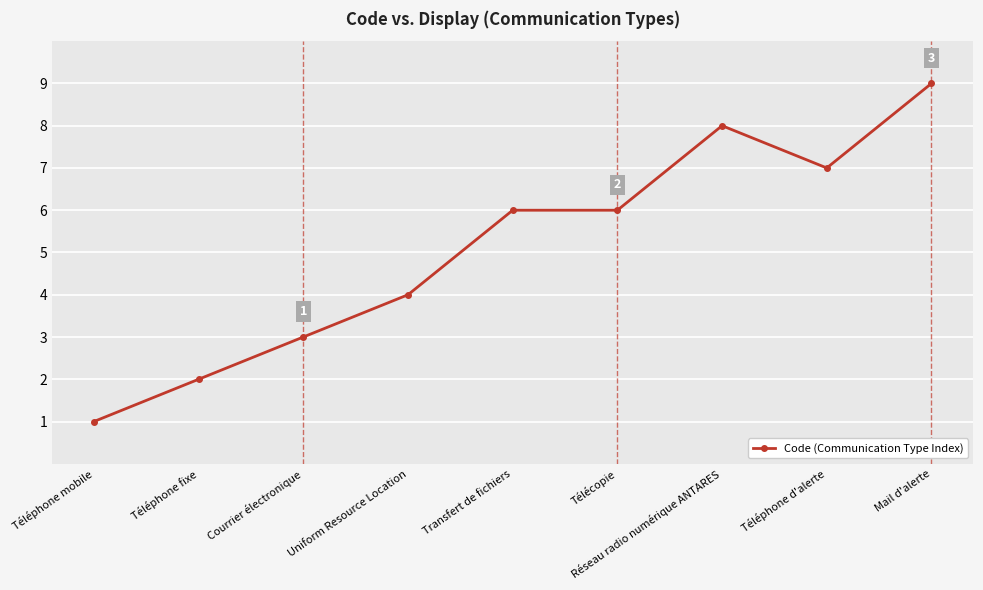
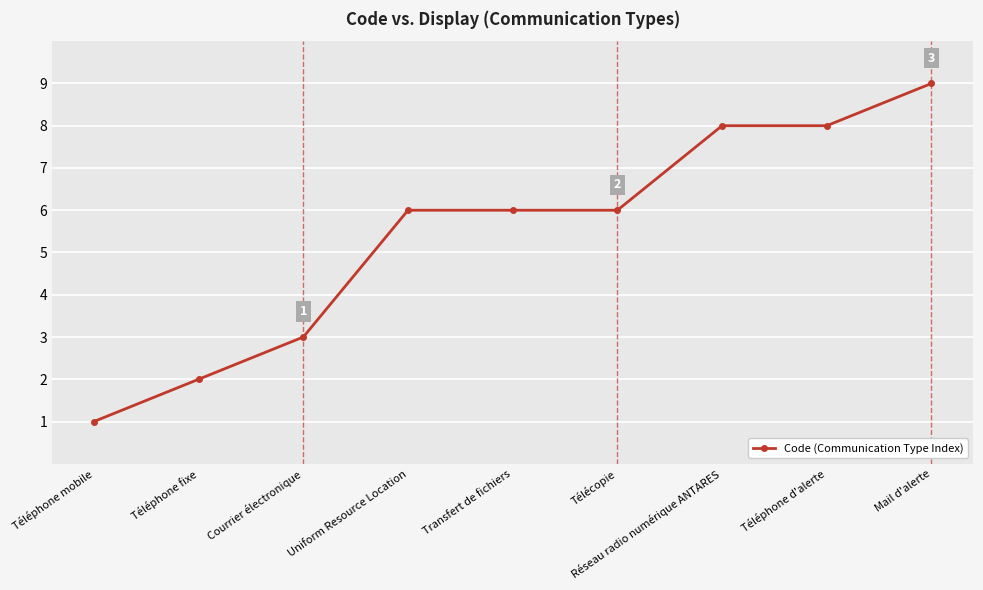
Uniform Resource Location: 4 -> 6
Téléphone d'alerte: 7 -> 8
